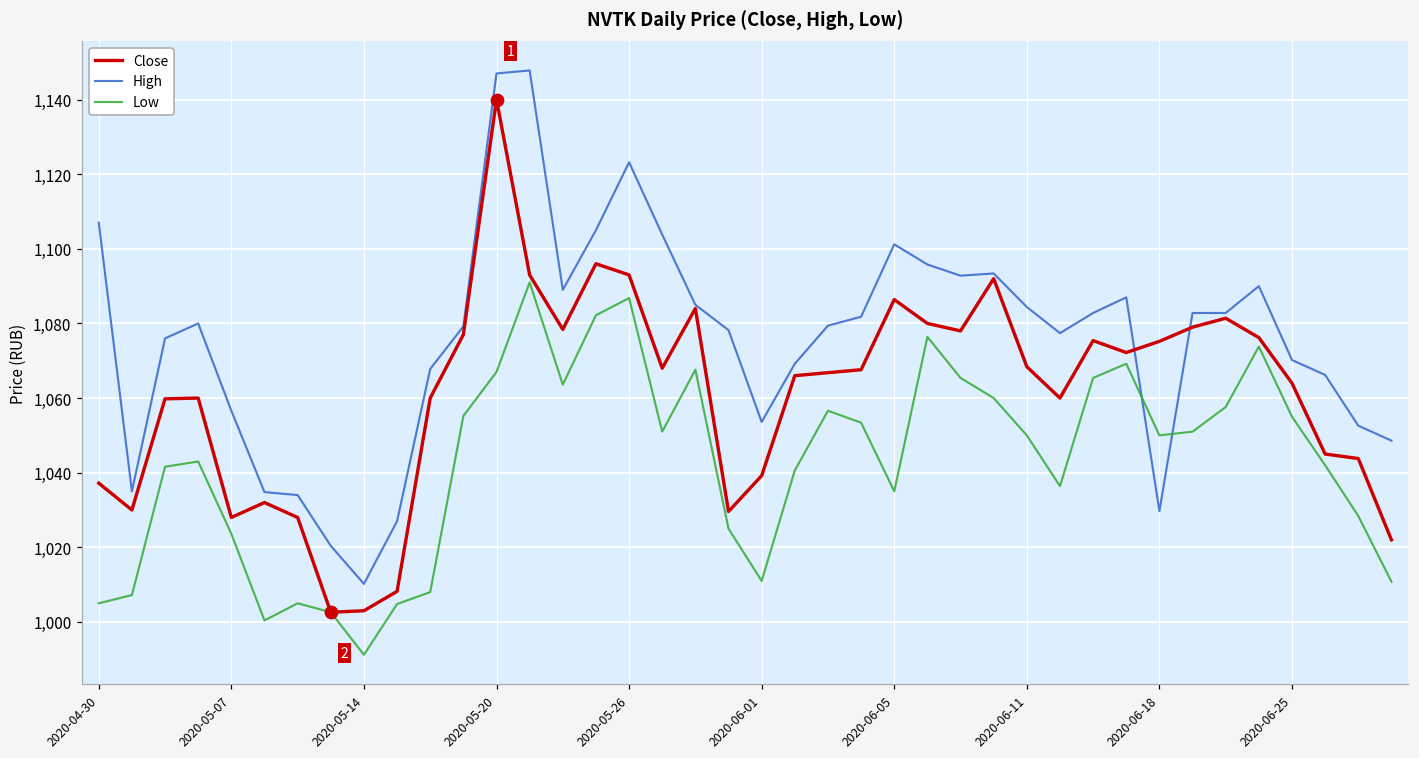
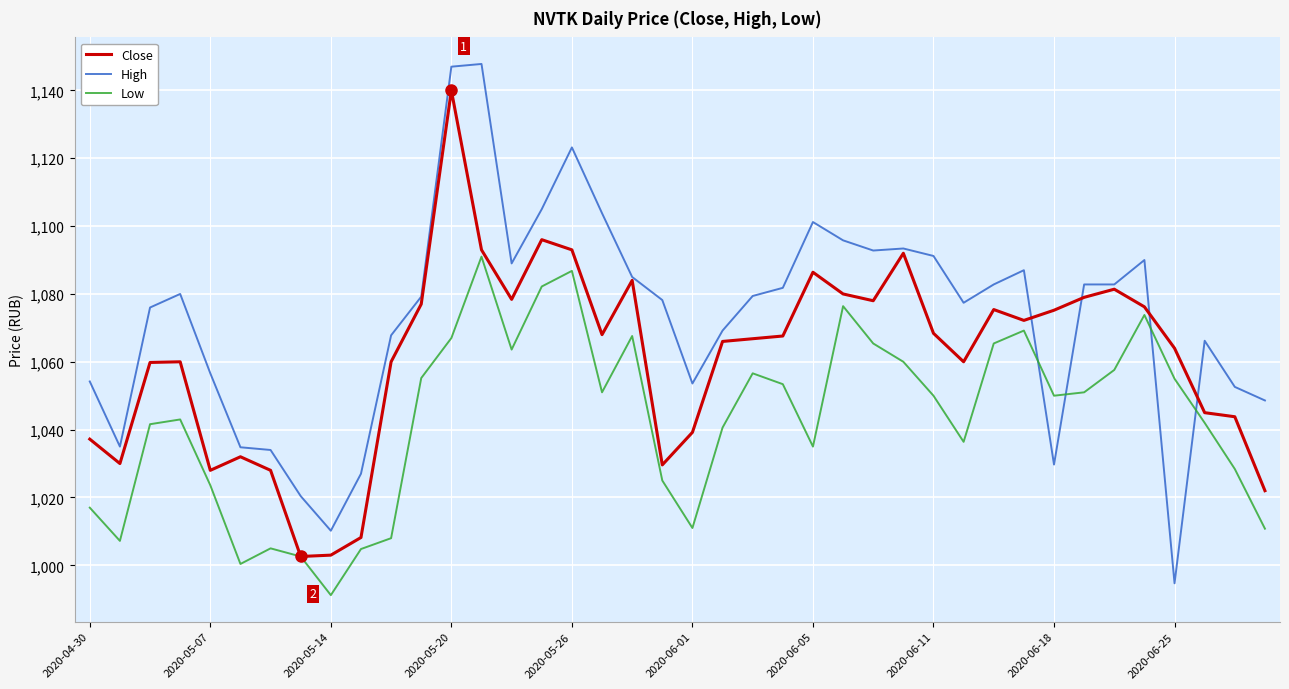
High, 2020-04-30: 1,107 -> 1,054
Low, 2020-04-30: 1,005 -> 1,017
High, 2020-06-11: 1,084 -> 1,091
High, 2020-06-25: 1,070 -> 995
